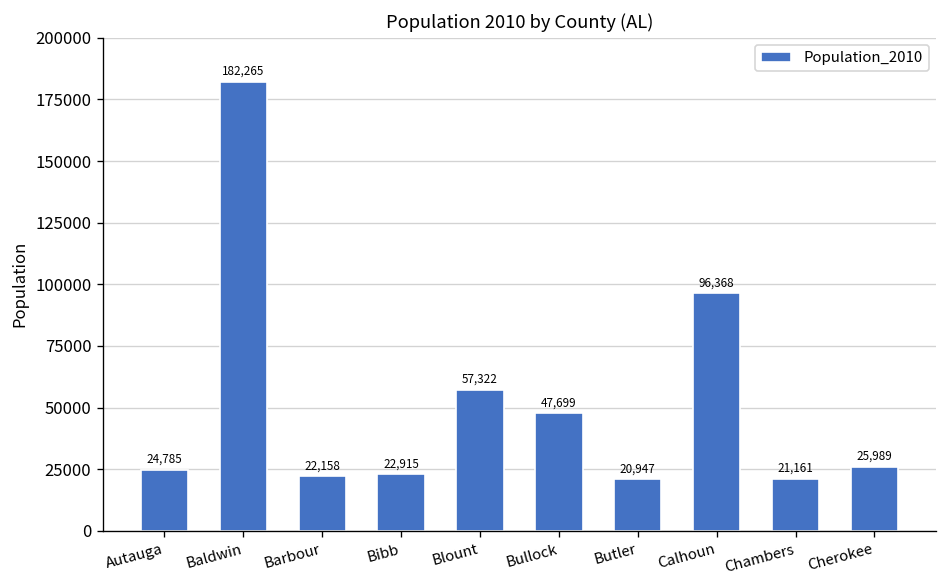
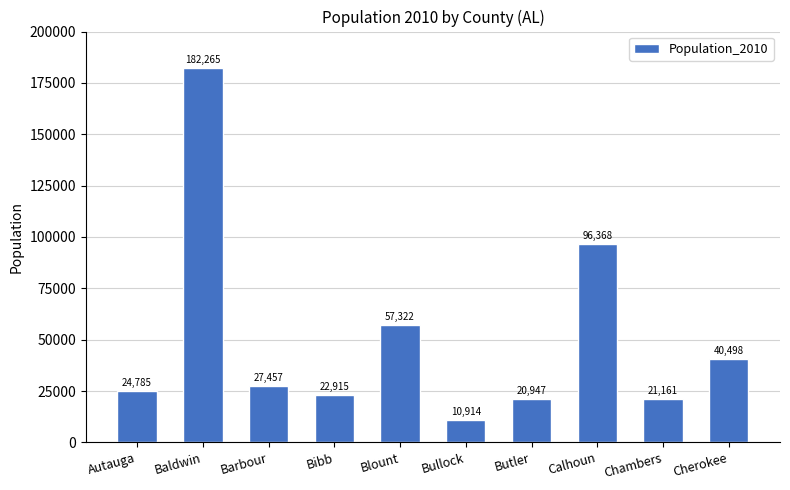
Barbour: 22,158 -> 27,457
Bullock: 47,699 -> 10,914
Cherokee: 25,989 -> 40,498
